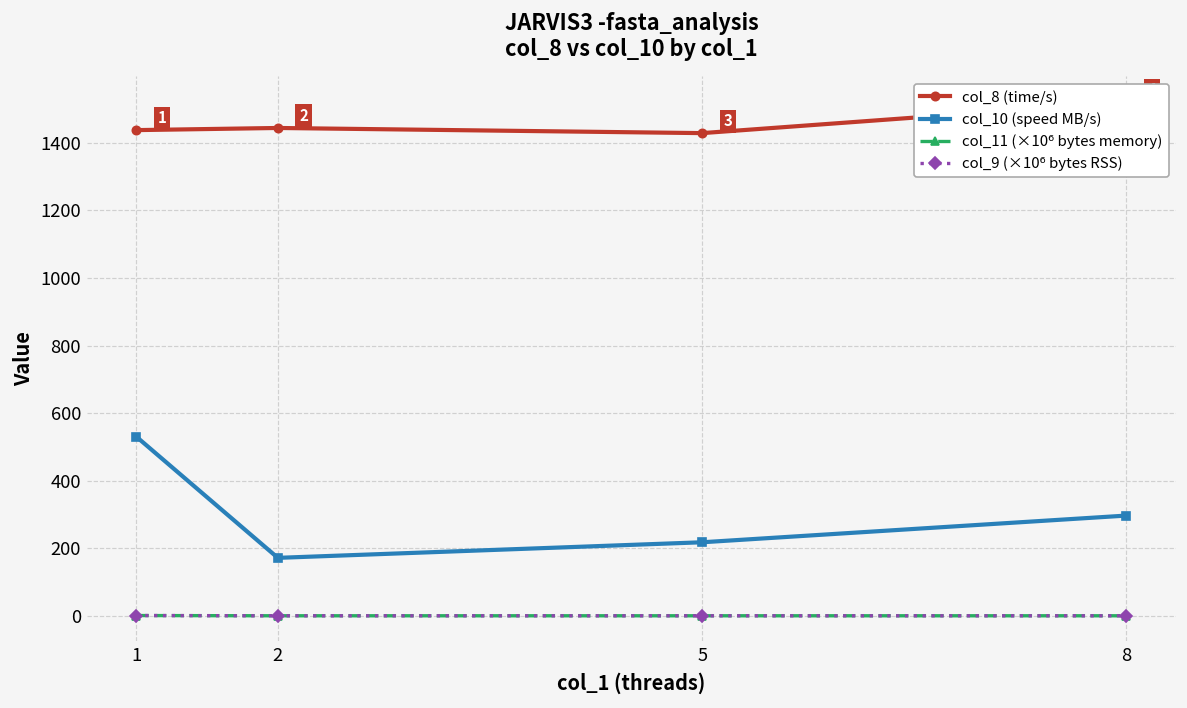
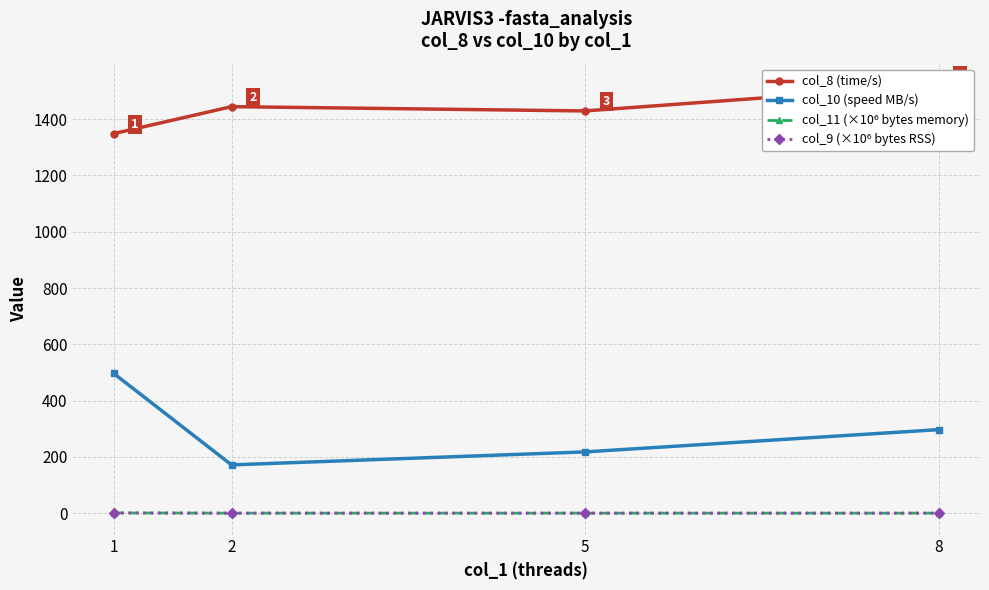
col_8 (time/s), 1: 1440 -> 1350
col_10 (speed MB/s), 1: 530 -> 500
